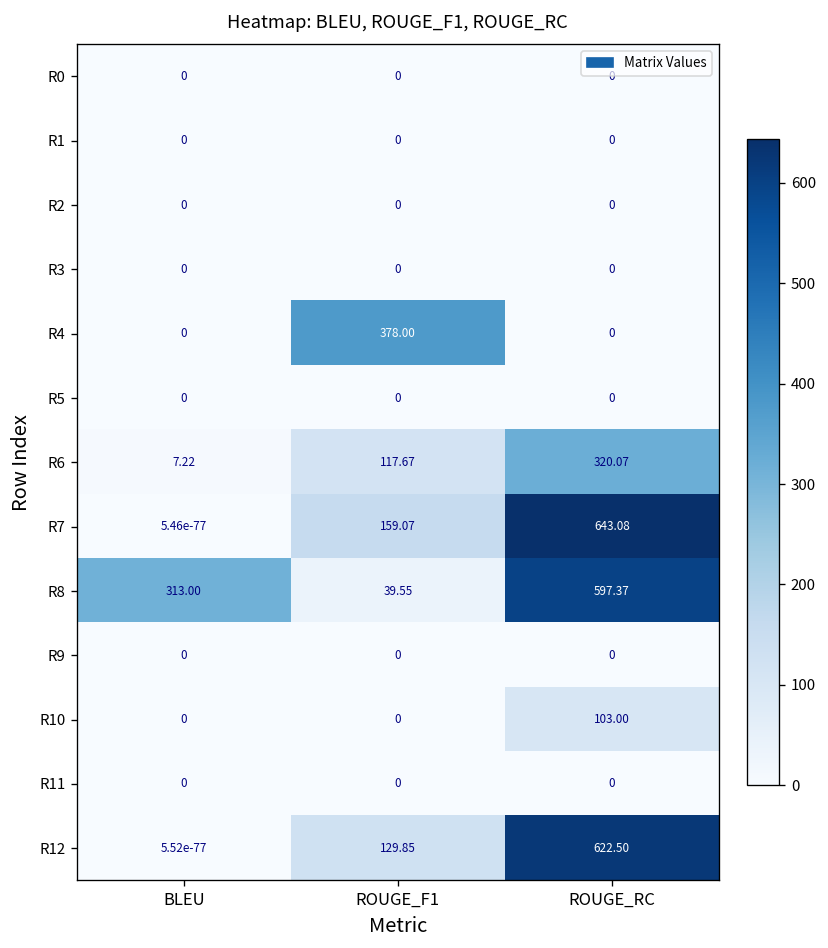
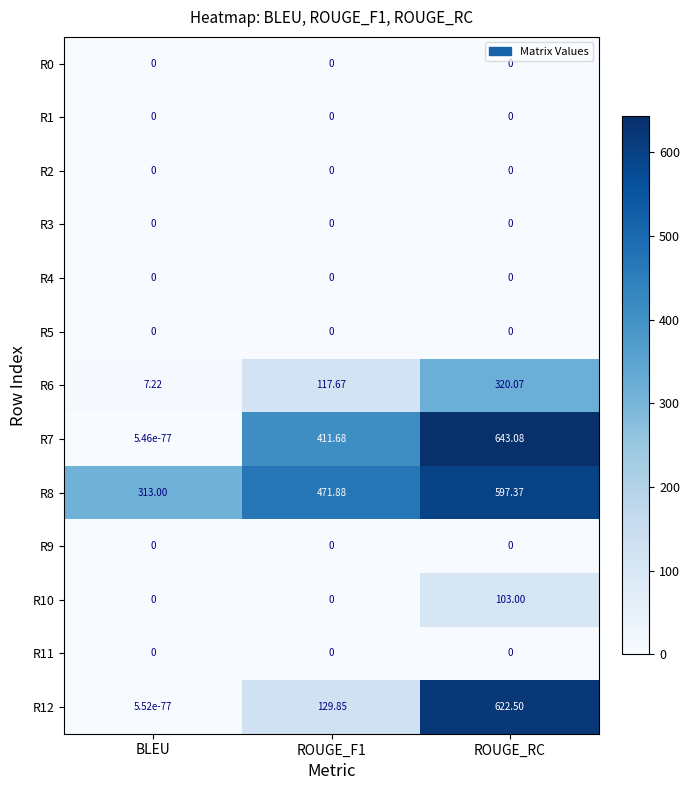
R4, ROUGE_F1: 378.00 -> 0
R7, ROUGE_F1: 159.07 -> 411.68
R8, ROUGE_F1: 39.55 -> 471.88
